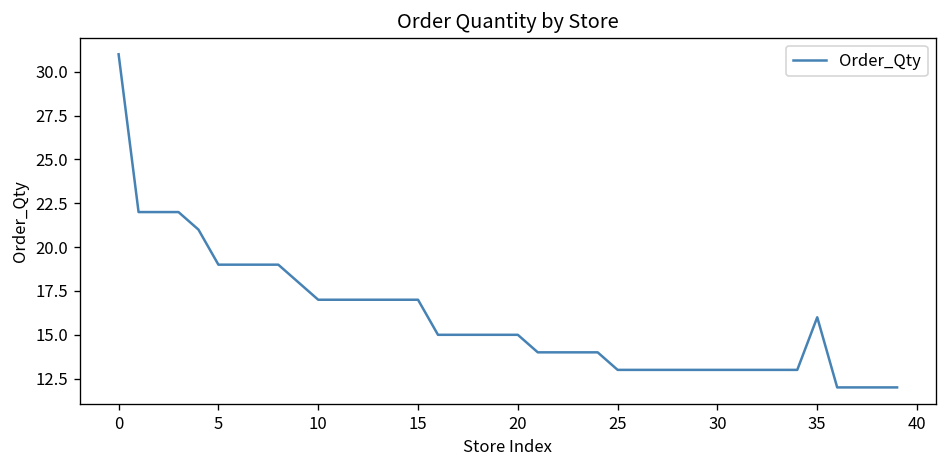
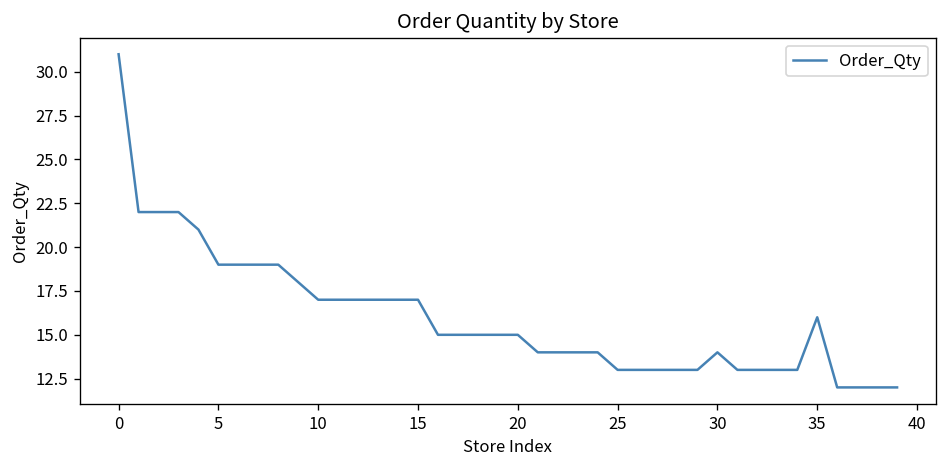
30: 13 -> 14
